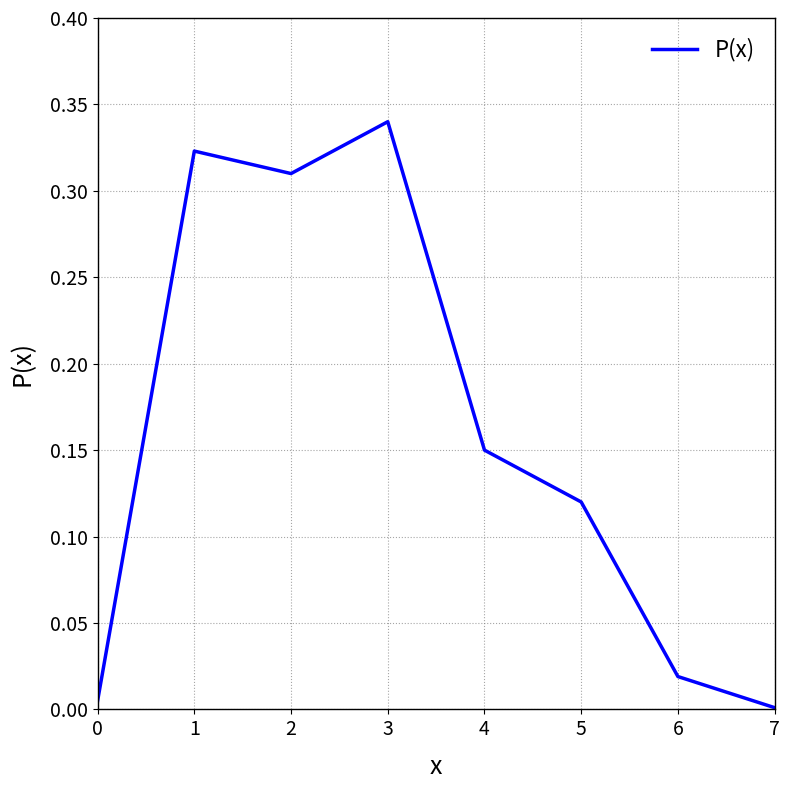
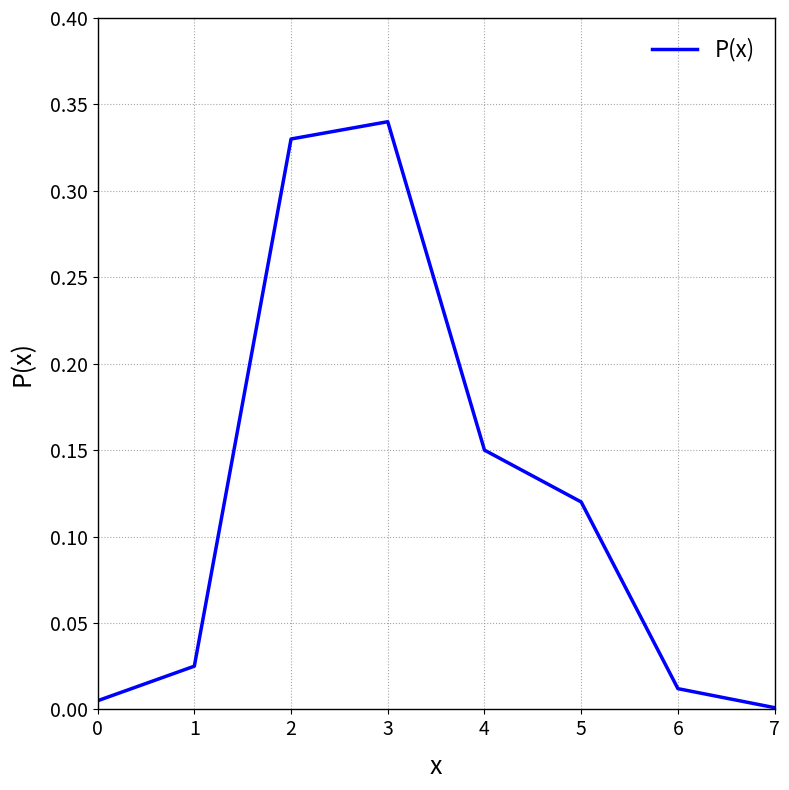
1: 0.323 -> 0.025
2: 0.31 -> 0.33
6: 0.019 -> 0.012
